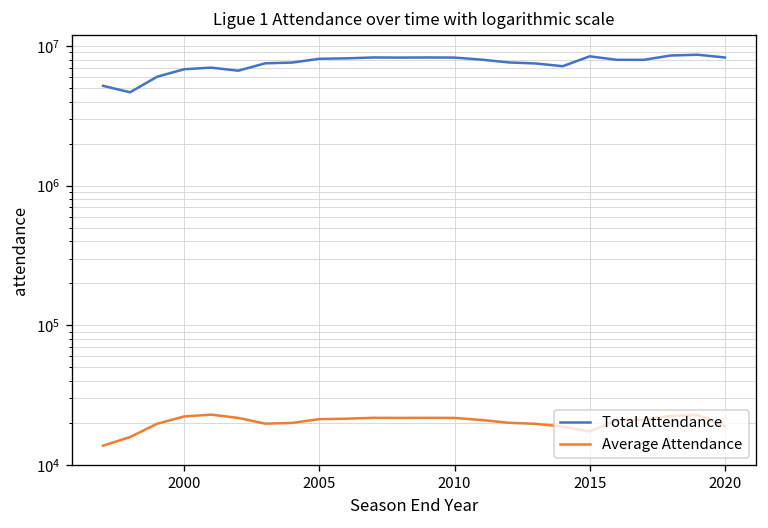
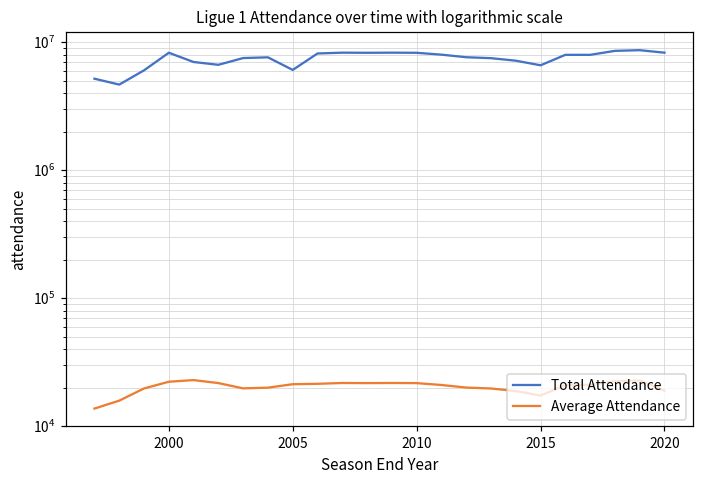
Total Attendance, 2000: 7000000 -> 8000000
Total Attendance, 2005: 8000000 -> 6000000
Total Attendance, 2015: 8000000 -> 7000000
